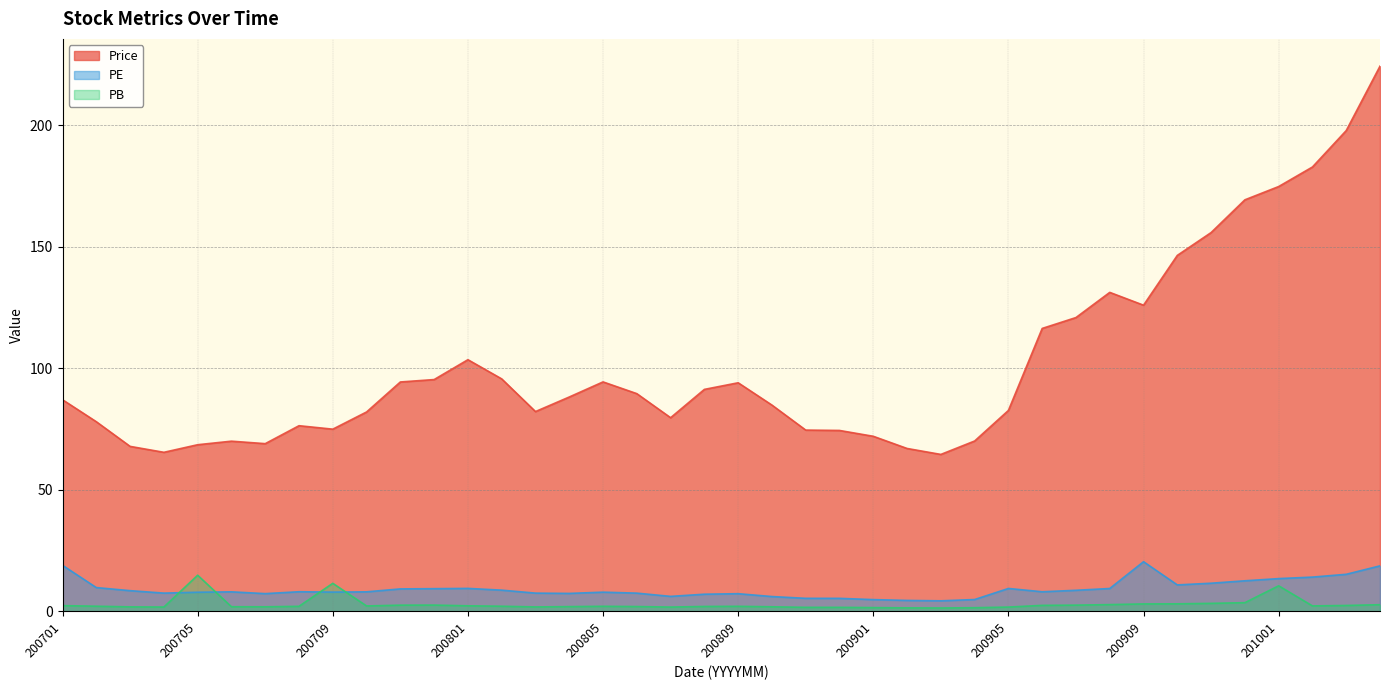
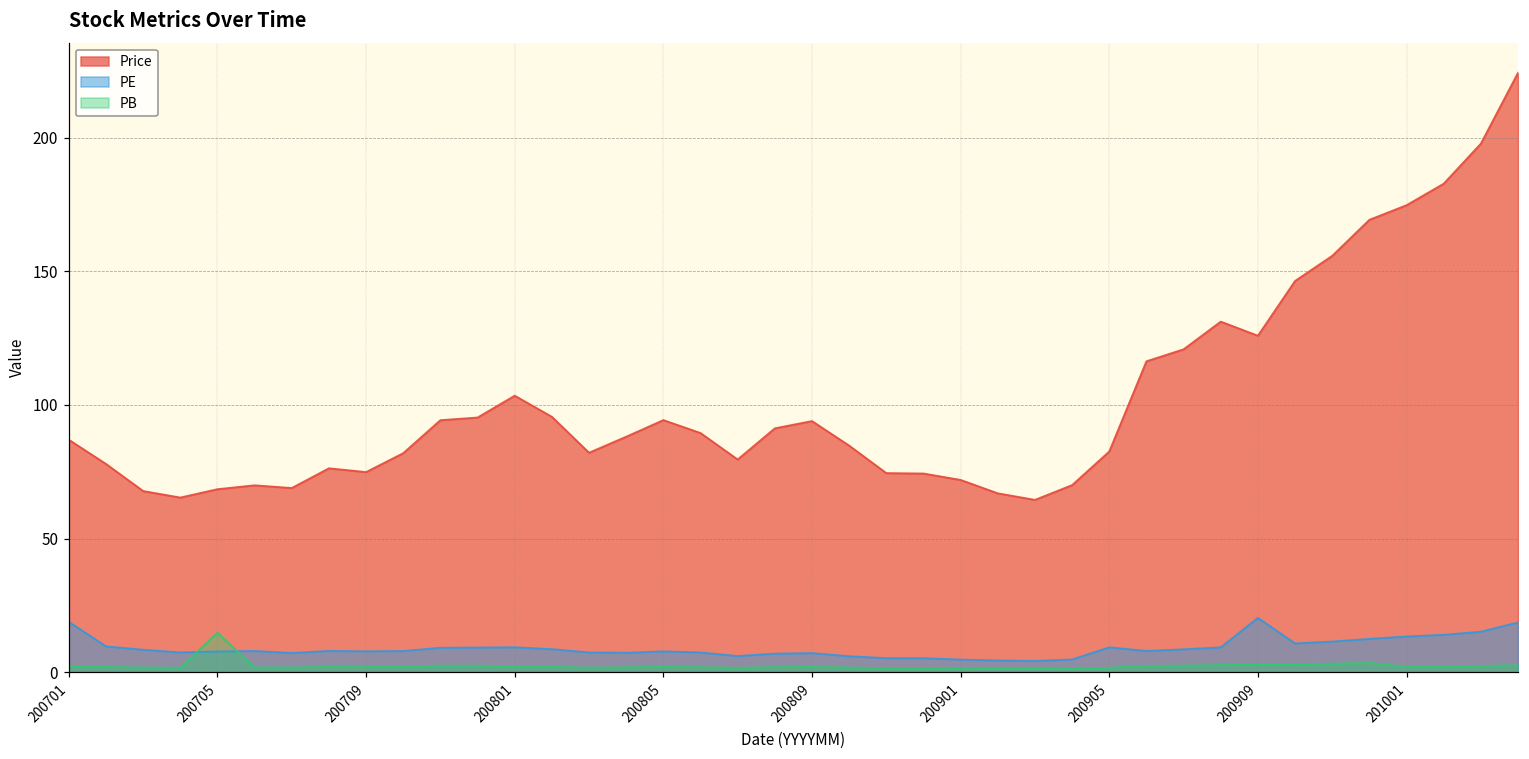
PB, 200709: 11 -> 2
PB, 201001: 10 -> 2
